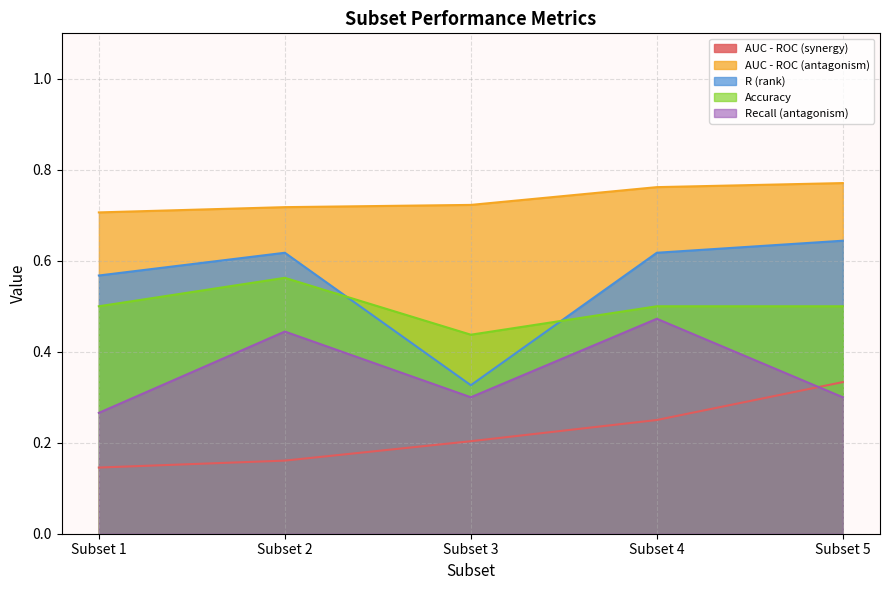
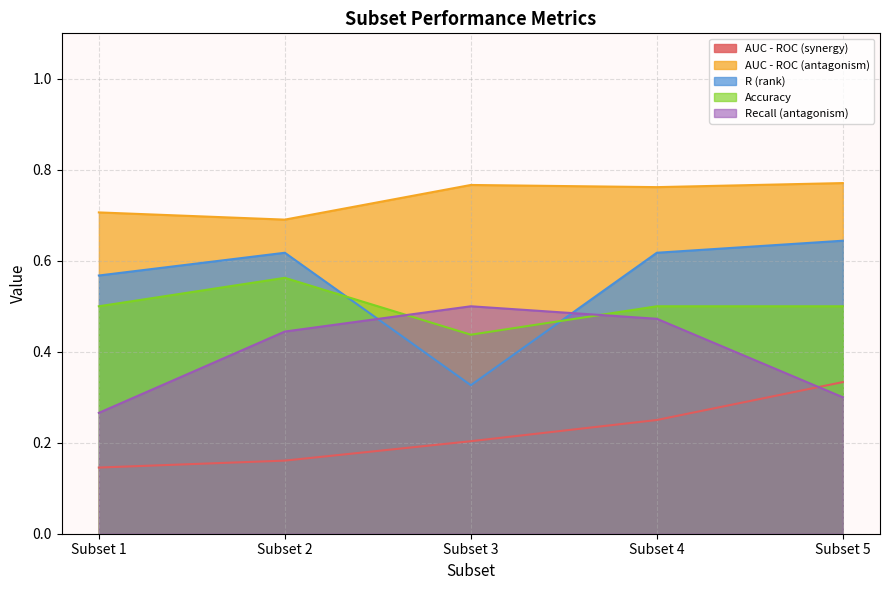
AUC - ROC (antagonism), Subset 2: 0.72 -> 0.69
AUC - ROC (antagonism), Subset 3: 0.72 -> 0.77
Recall (antagonism), Subset 3: 0.3 -> 0.5
